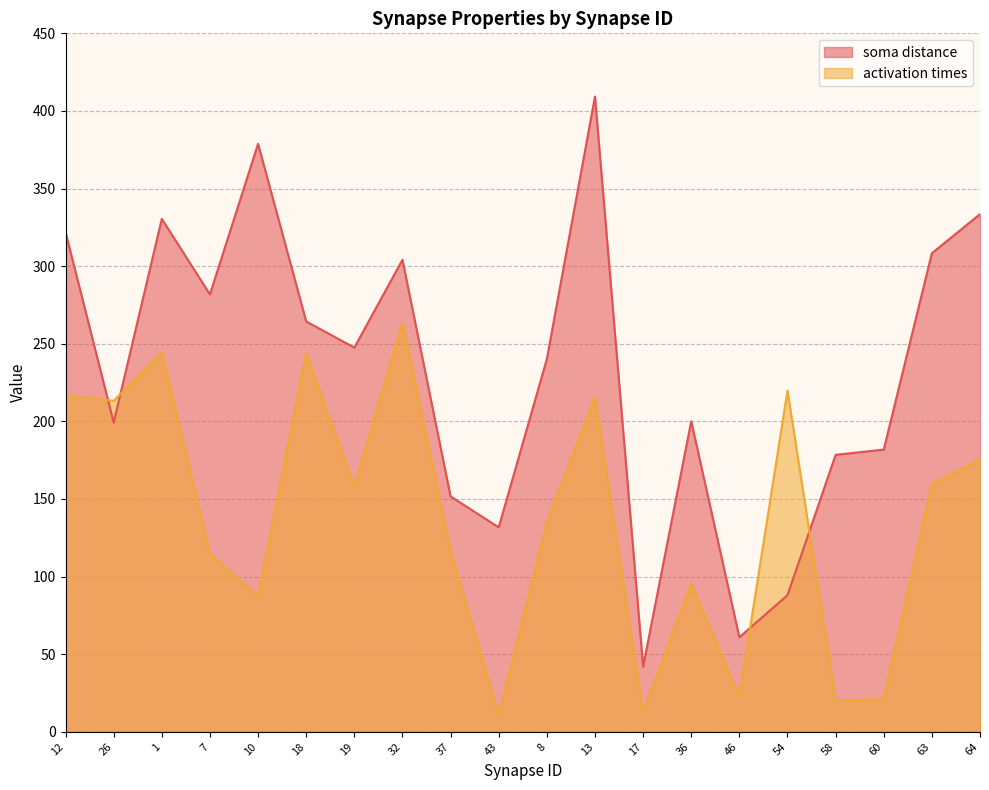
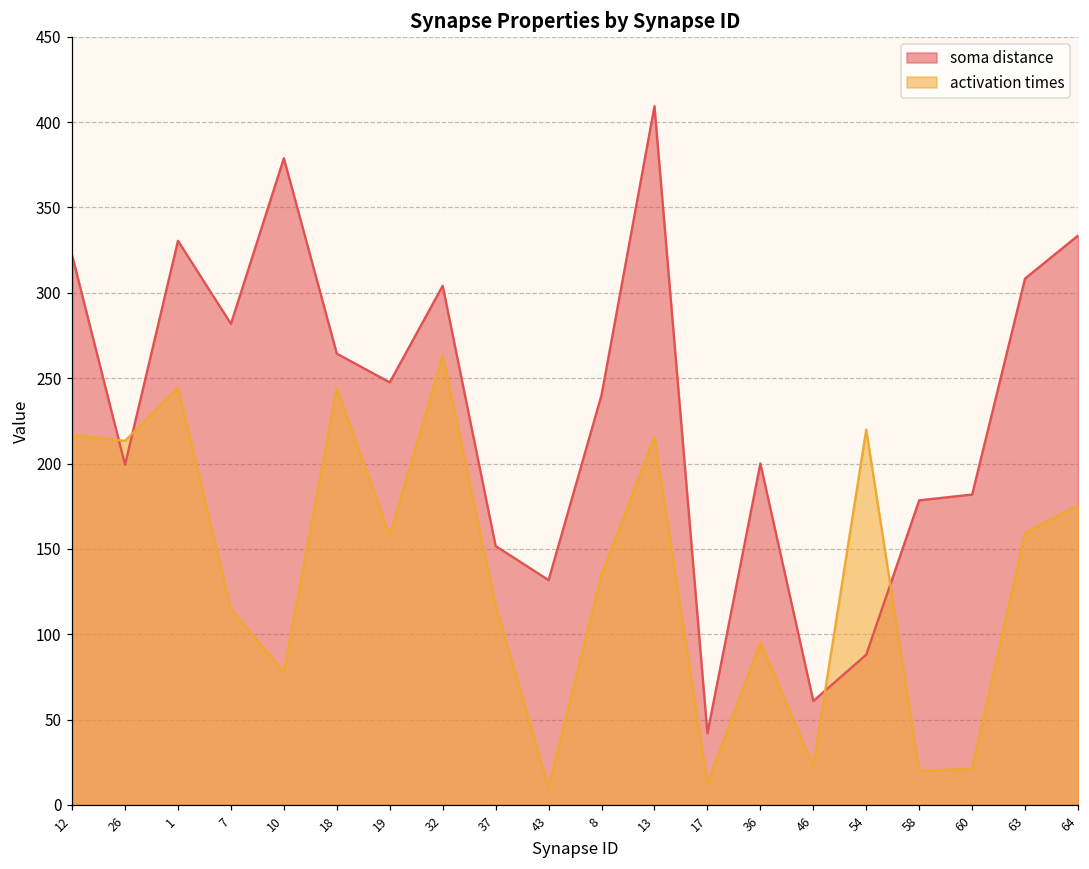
activation times, 10: 88 -> 78
